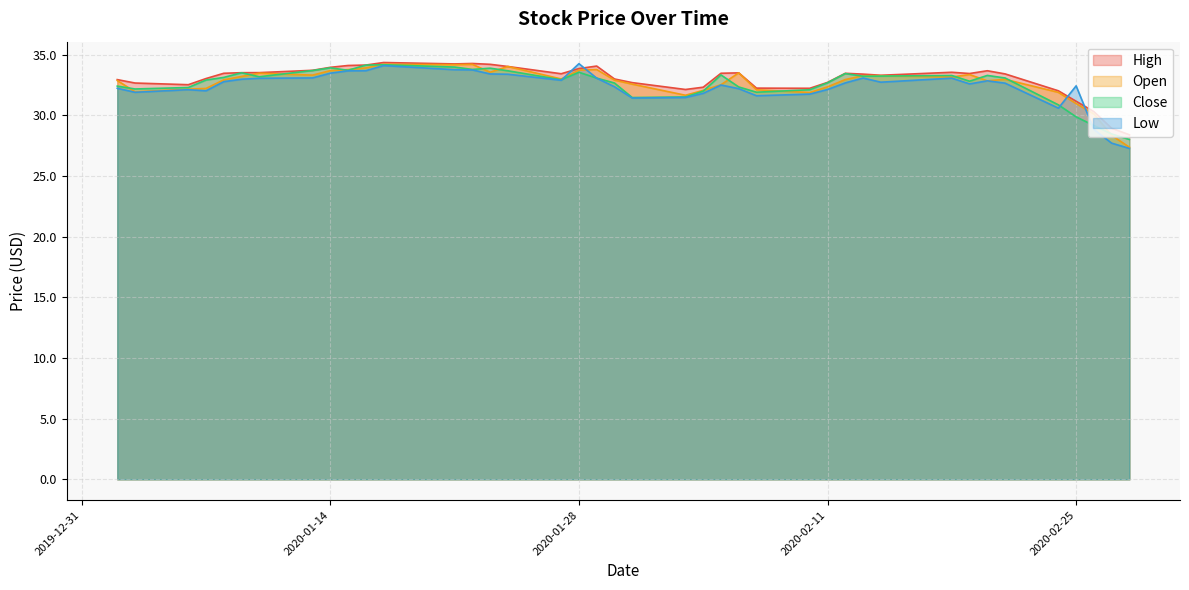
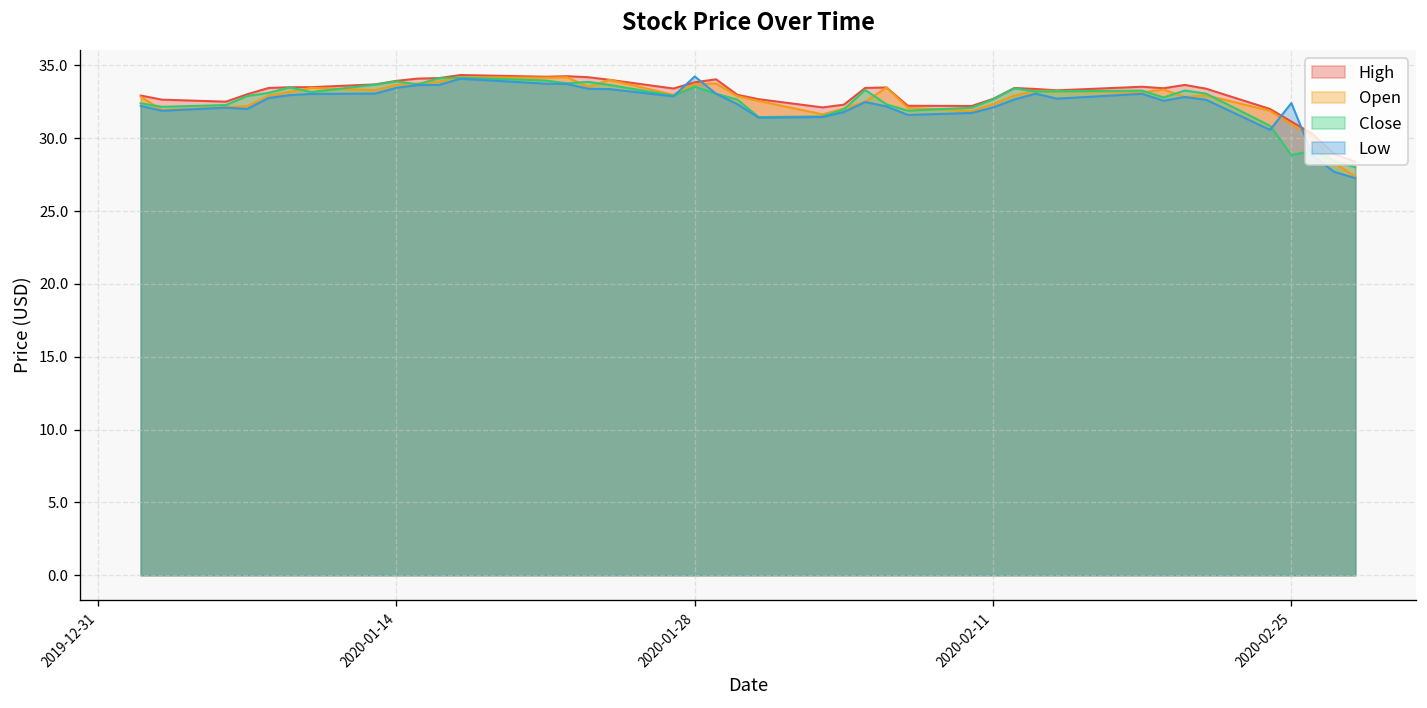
Close, 2020-02-25: 29.9 -> 28.8
